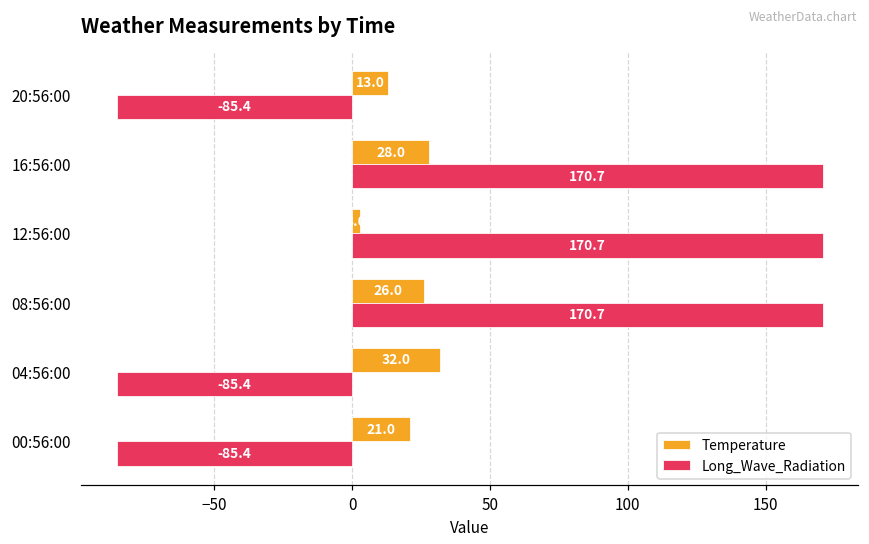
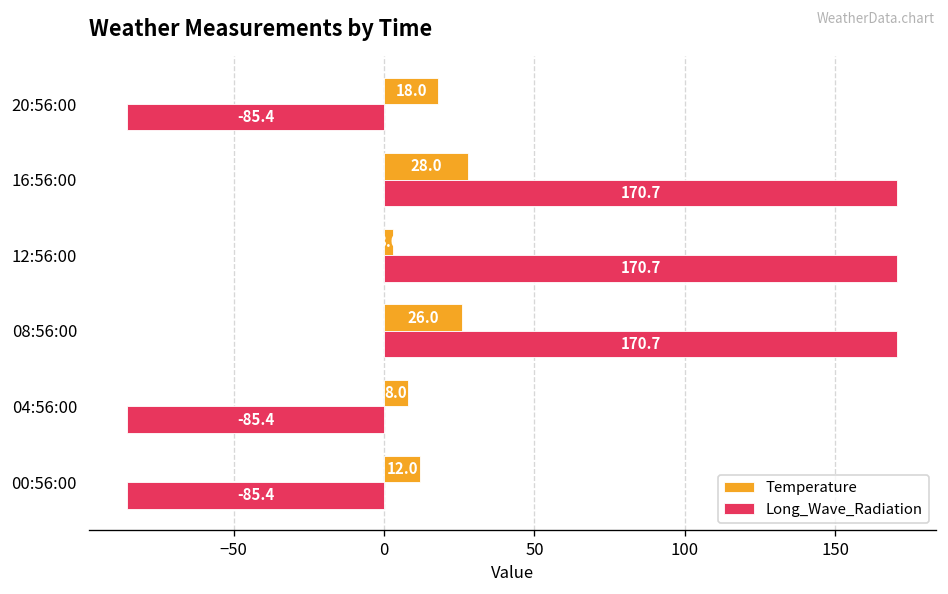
Temperature, 20:56:00: 13.0 -> 18.0
Temperature, 04:56:00: 32.0 -> 8.0
Temperature, 00:56:00: 21.0 -> 12.0
